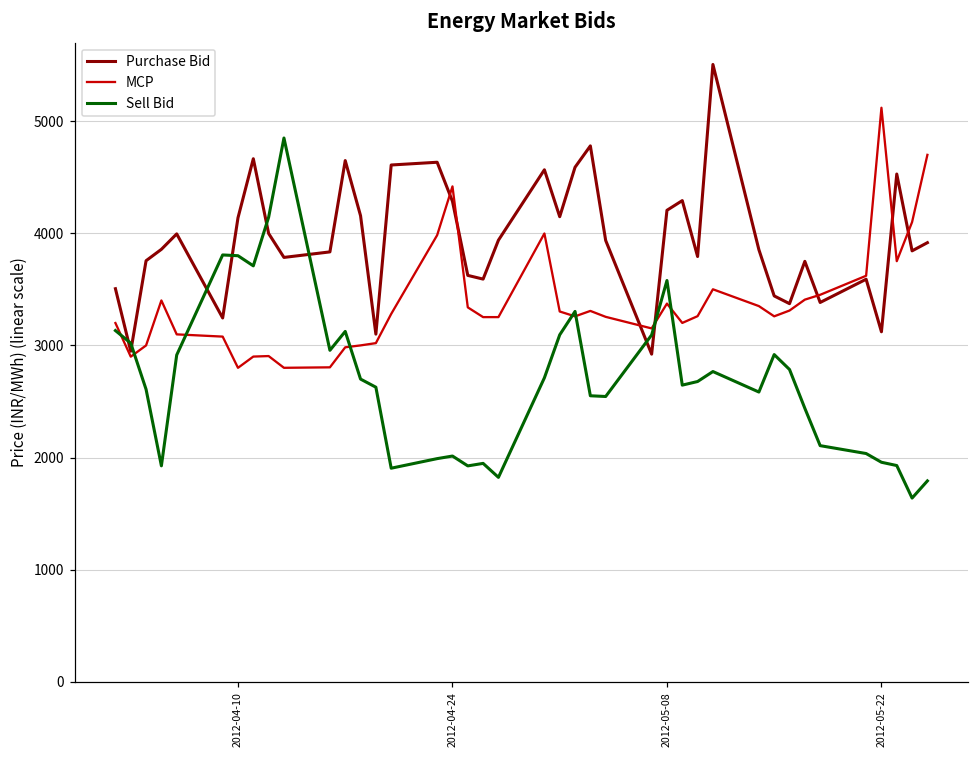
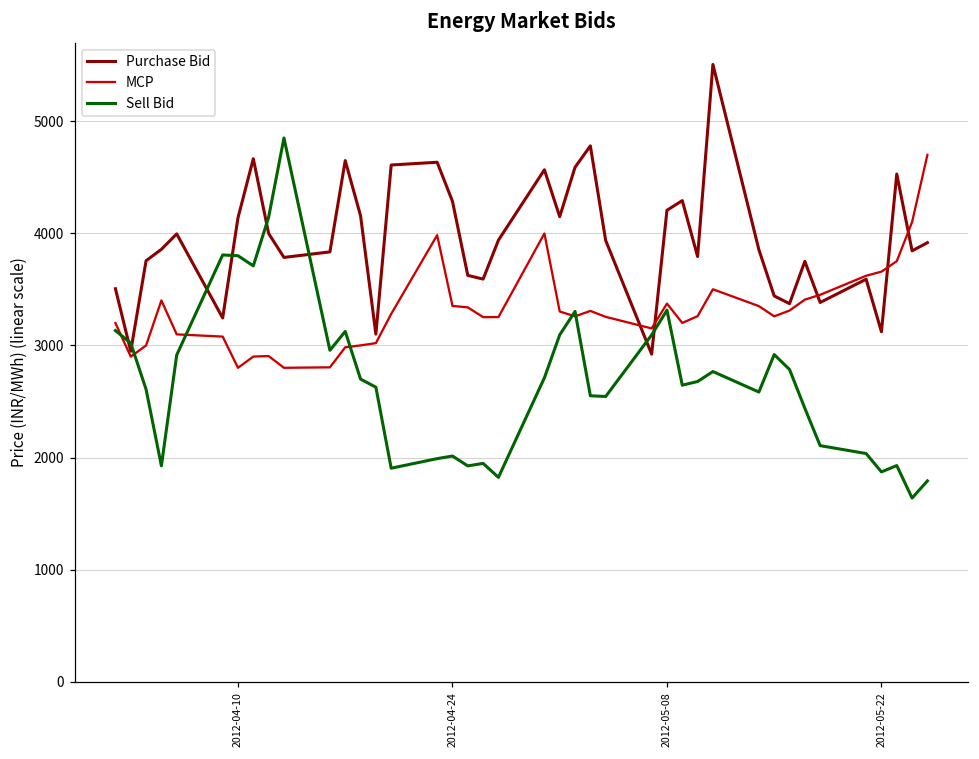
MCP, 2012-04-24: 4420 -> 3350
Sell Bid, 2012-05-08: 3580 -> 3310
MCP, 2012-05-22: 5120 -> 3660
Sell Bid, 2012-05-22: 1960 -> 1870
